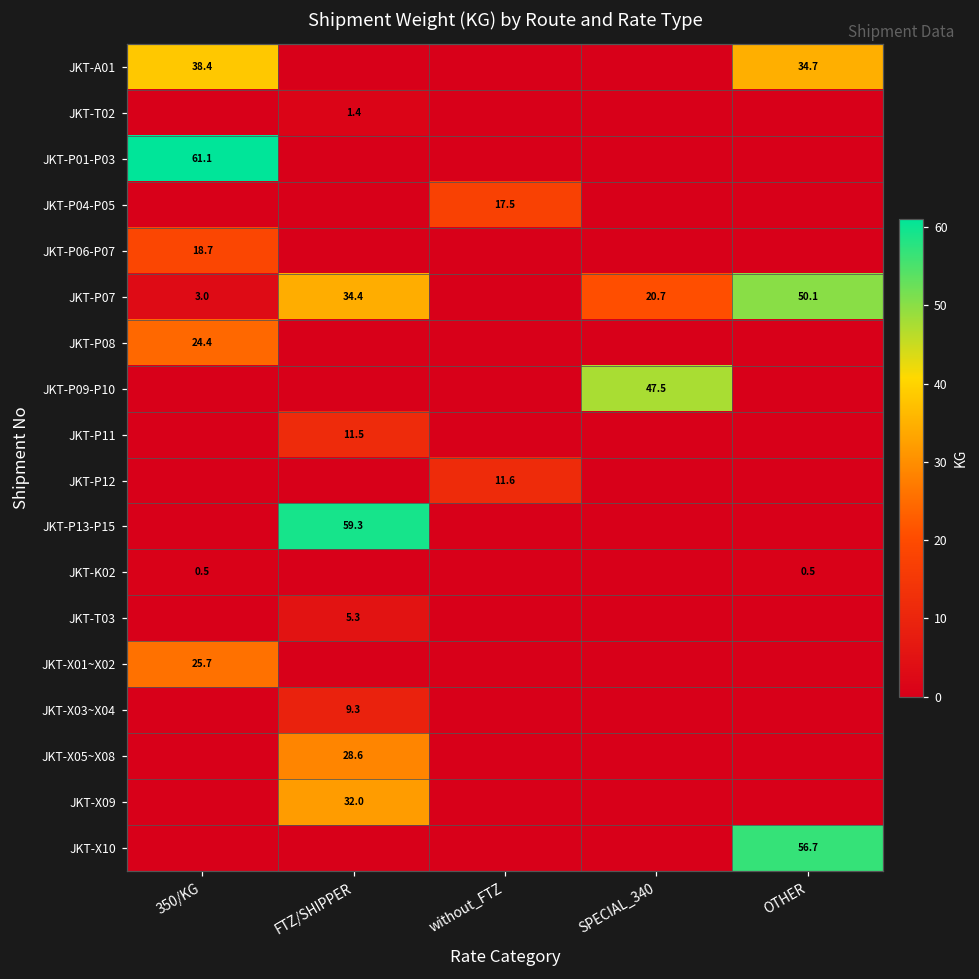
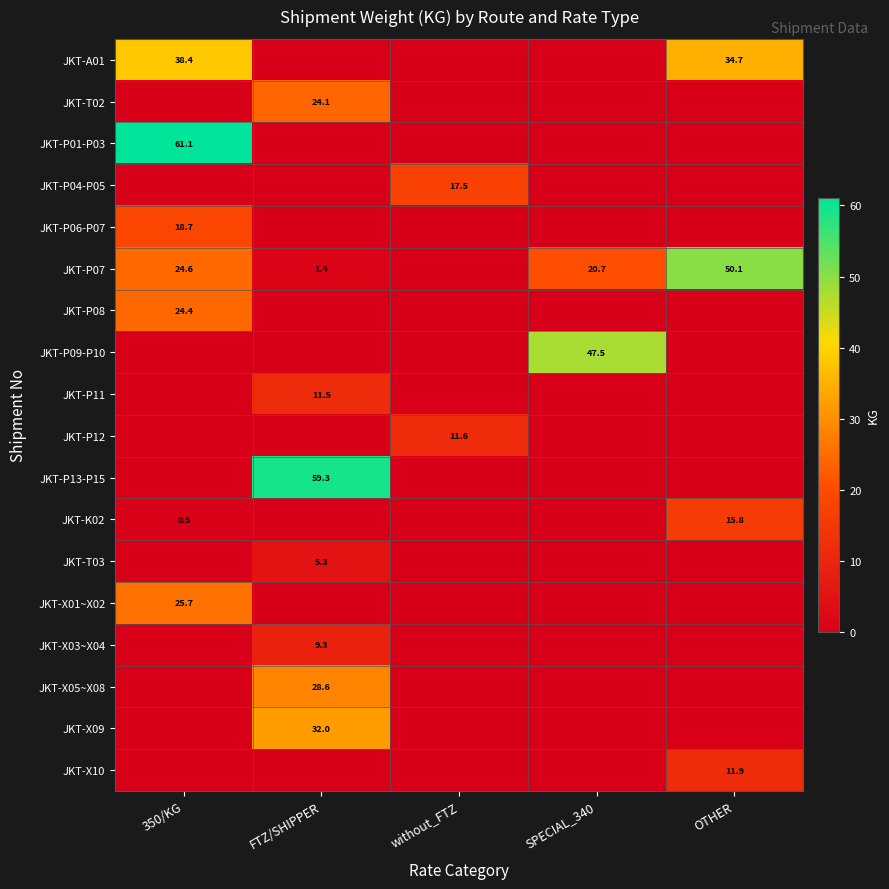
JKT-T02, FTZ/SHIPPER: 1.4 -> 24.1
JKT-P07, 350/KG: 3.0 -> 24.6
JKT-P07, FTZ/SHIPPER: 34.4 -> 1.4
JKT-K02, OTHER: 0.5 -> 15.8
JKT-X10, OTHER: 56.7 -> 11.9
